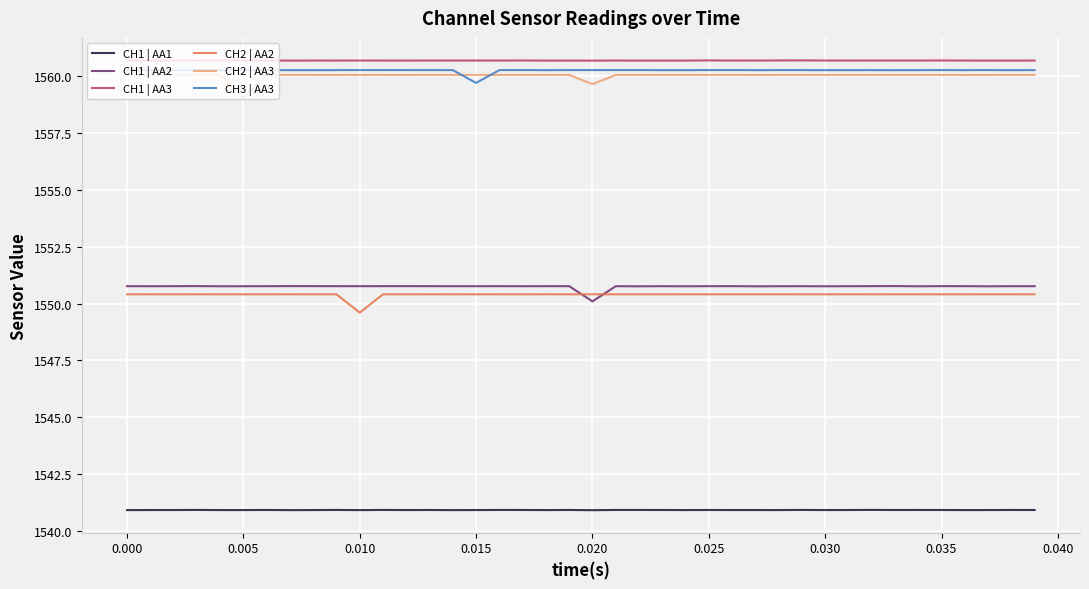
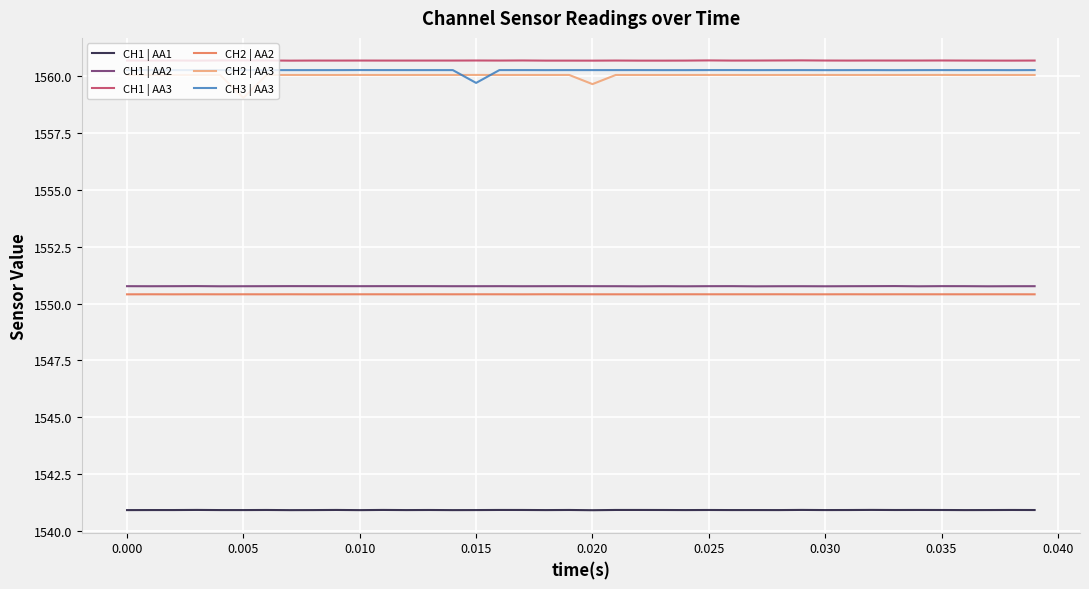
CH2 | AA2, 0.010: 1549.6 -> 1550.4
CH1 | AA2, 0.020: 1550.1 -> 1550.8
